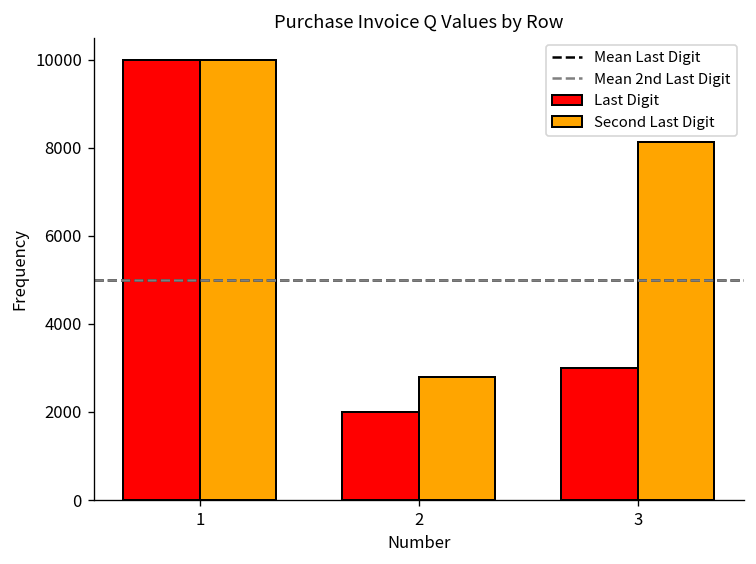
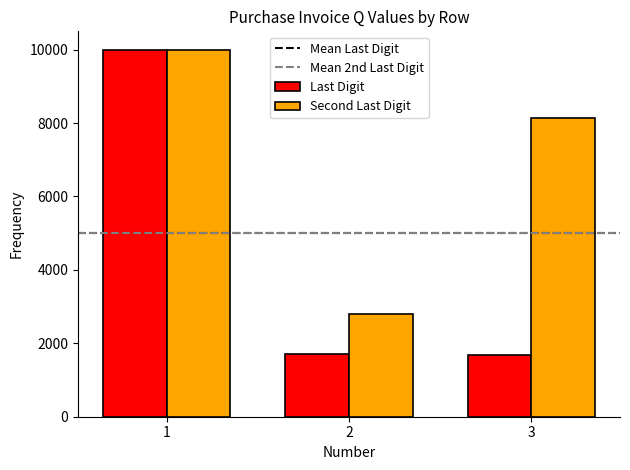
Last Digit, 2: 2000 -> 1700
Last Digit, 3: 3000 -> 1700
